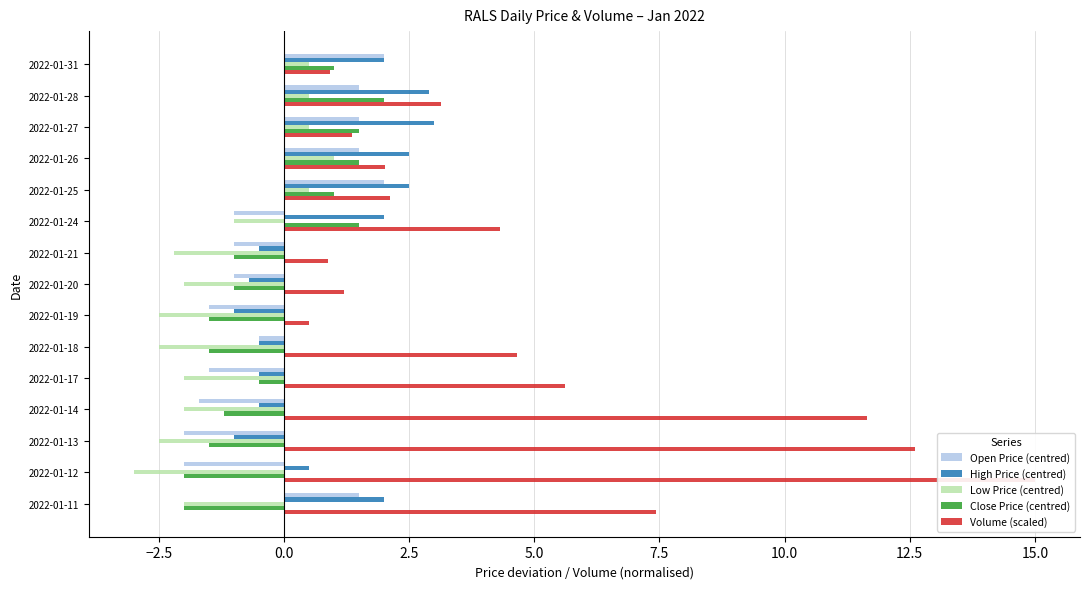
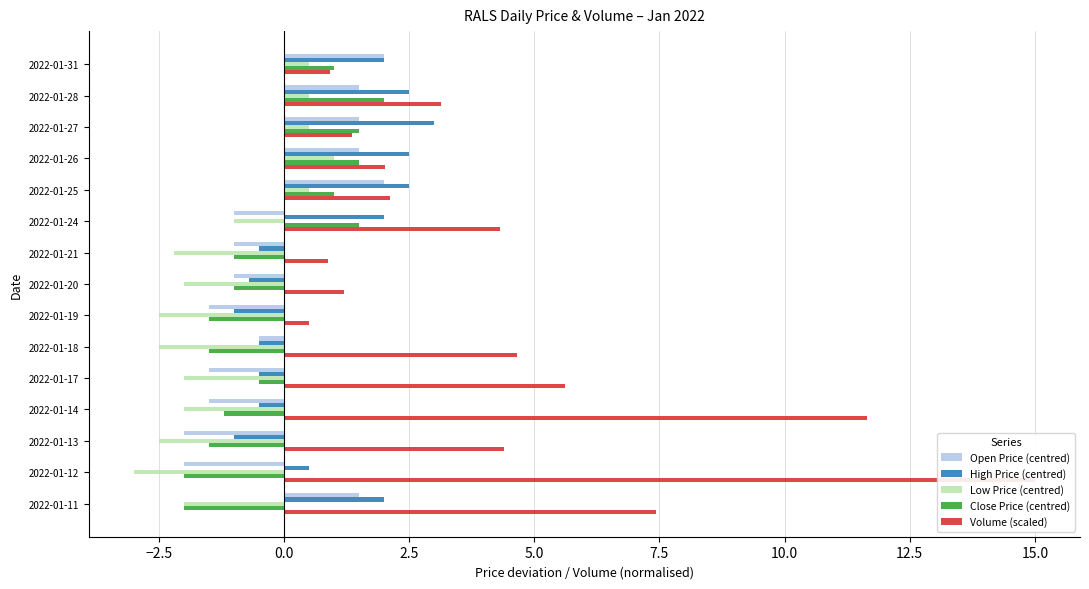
High Price (centred), 2022-01-28: 2.9 -> 2.5
Open Price (centred), 2022-01-14: -1.7 -> -1.5
Volume (scaled), 2022-01-13: 12.6 -> 4.4
